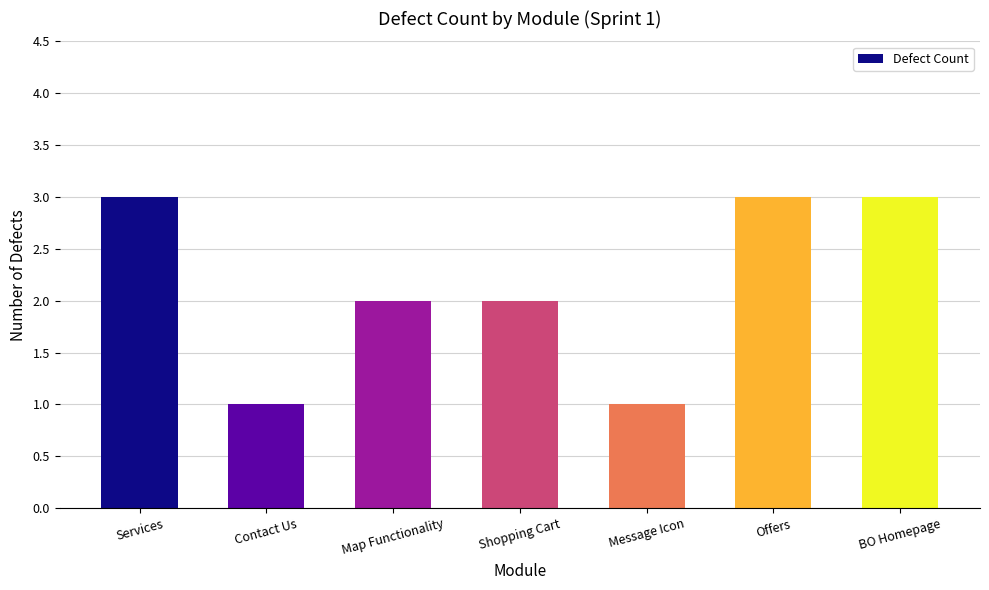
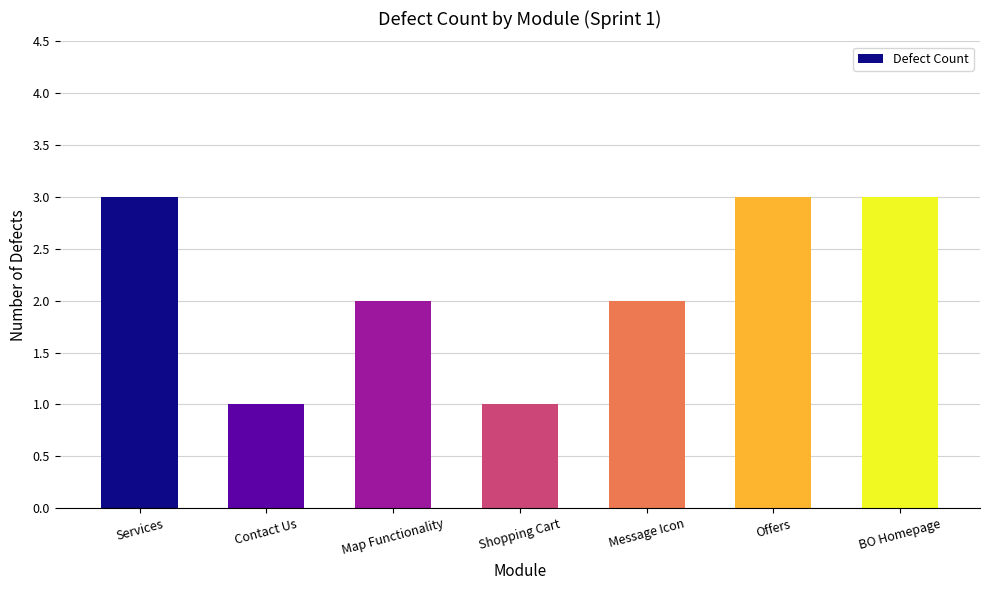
Shopping Cart: 2 -> 1
Message Icon: 1 -> 2
